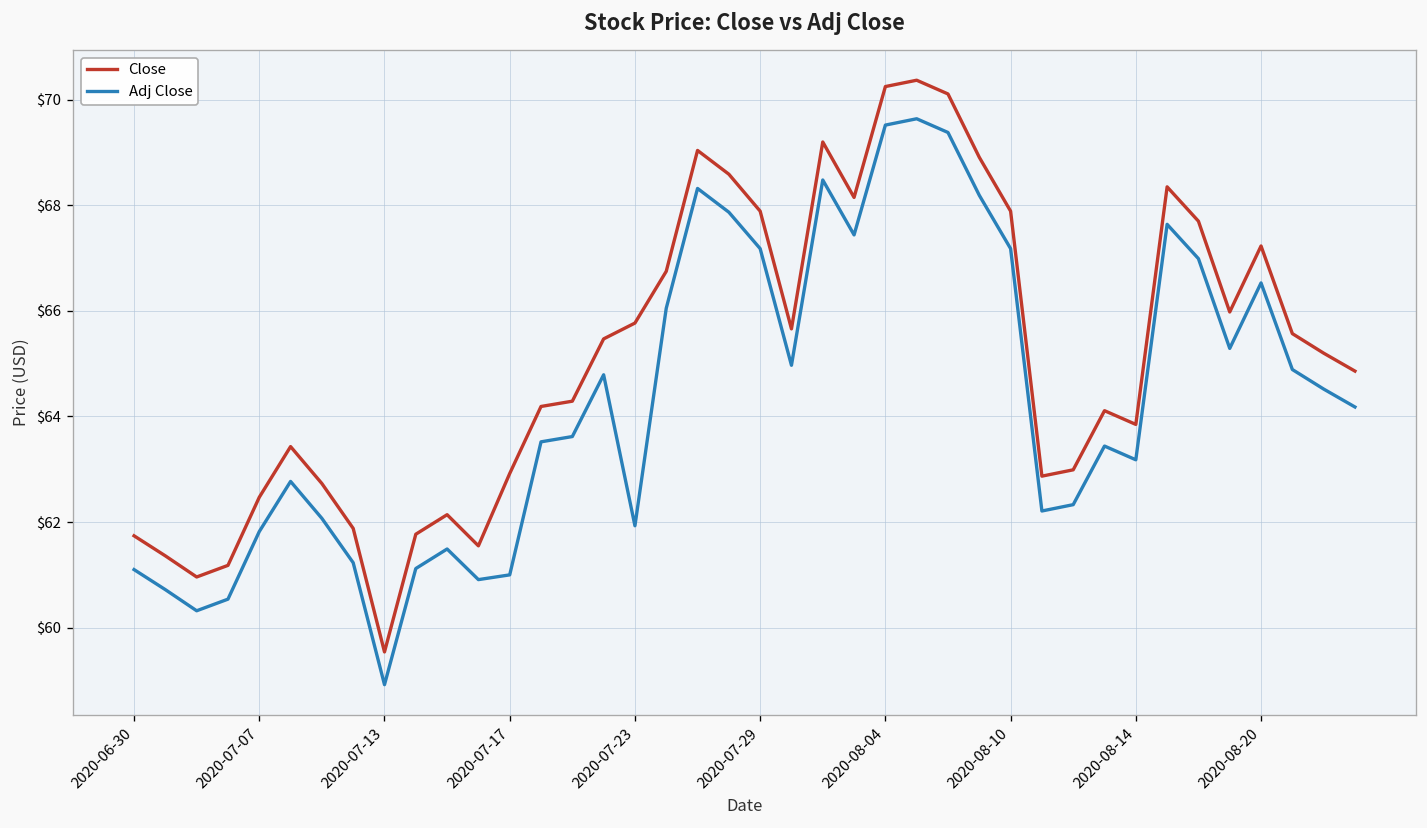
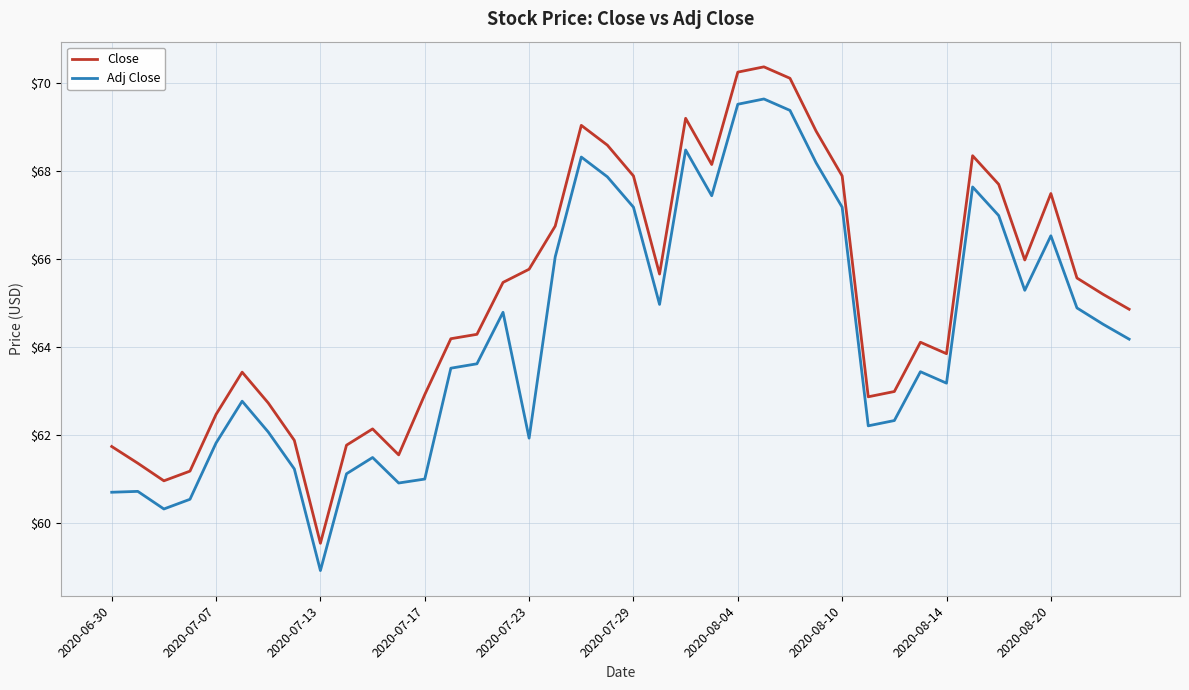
Adj Close, 2020-06-30: $61.1 -> $60.7
Close, 2020-08-20: $67.2 -> $67.5
